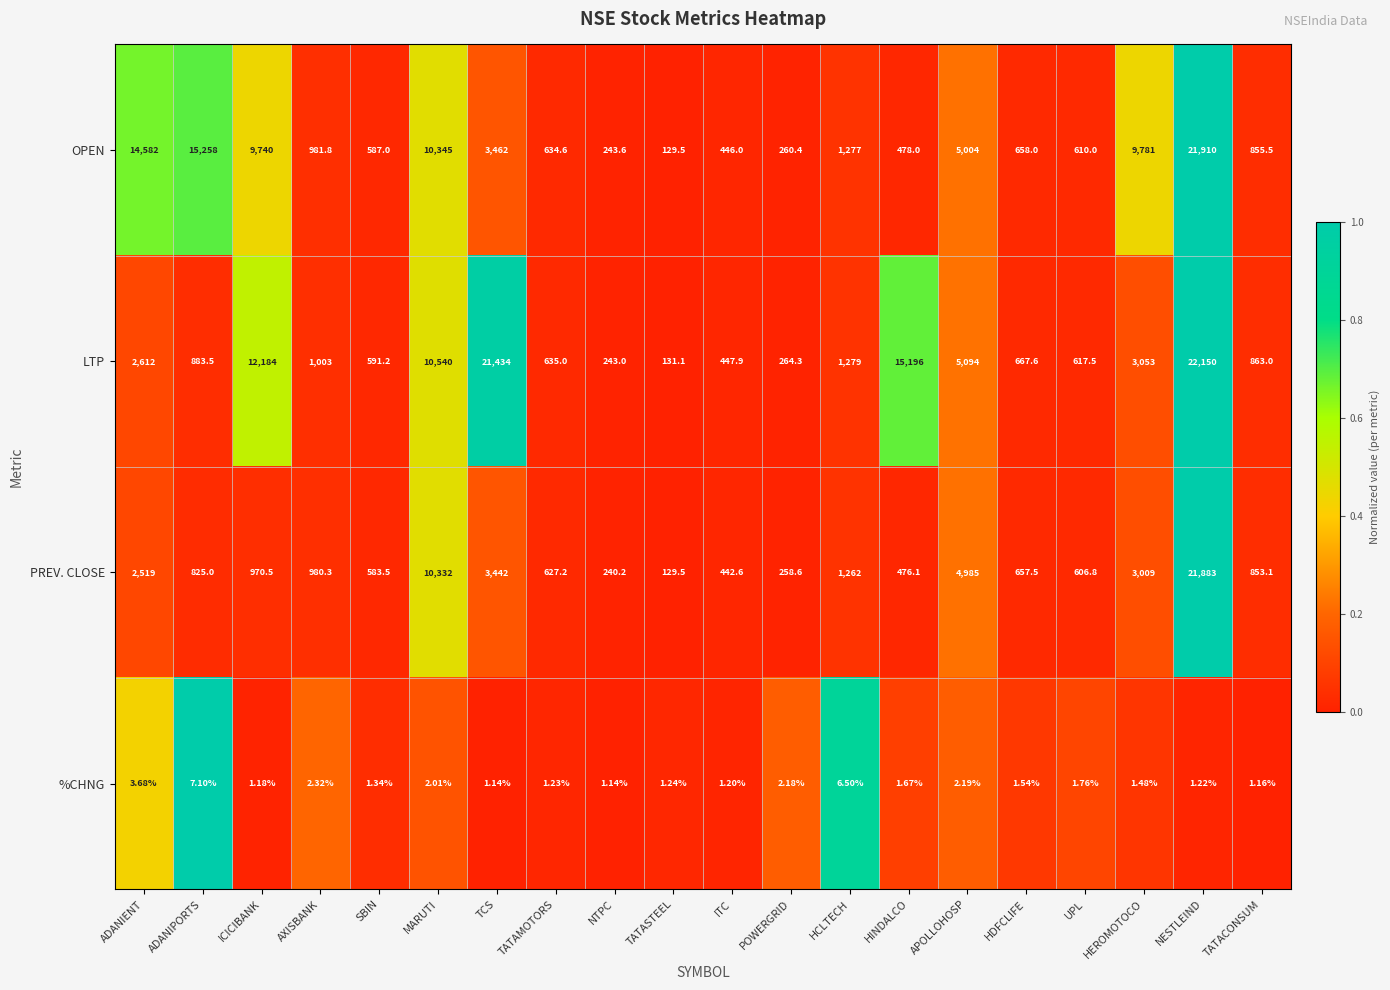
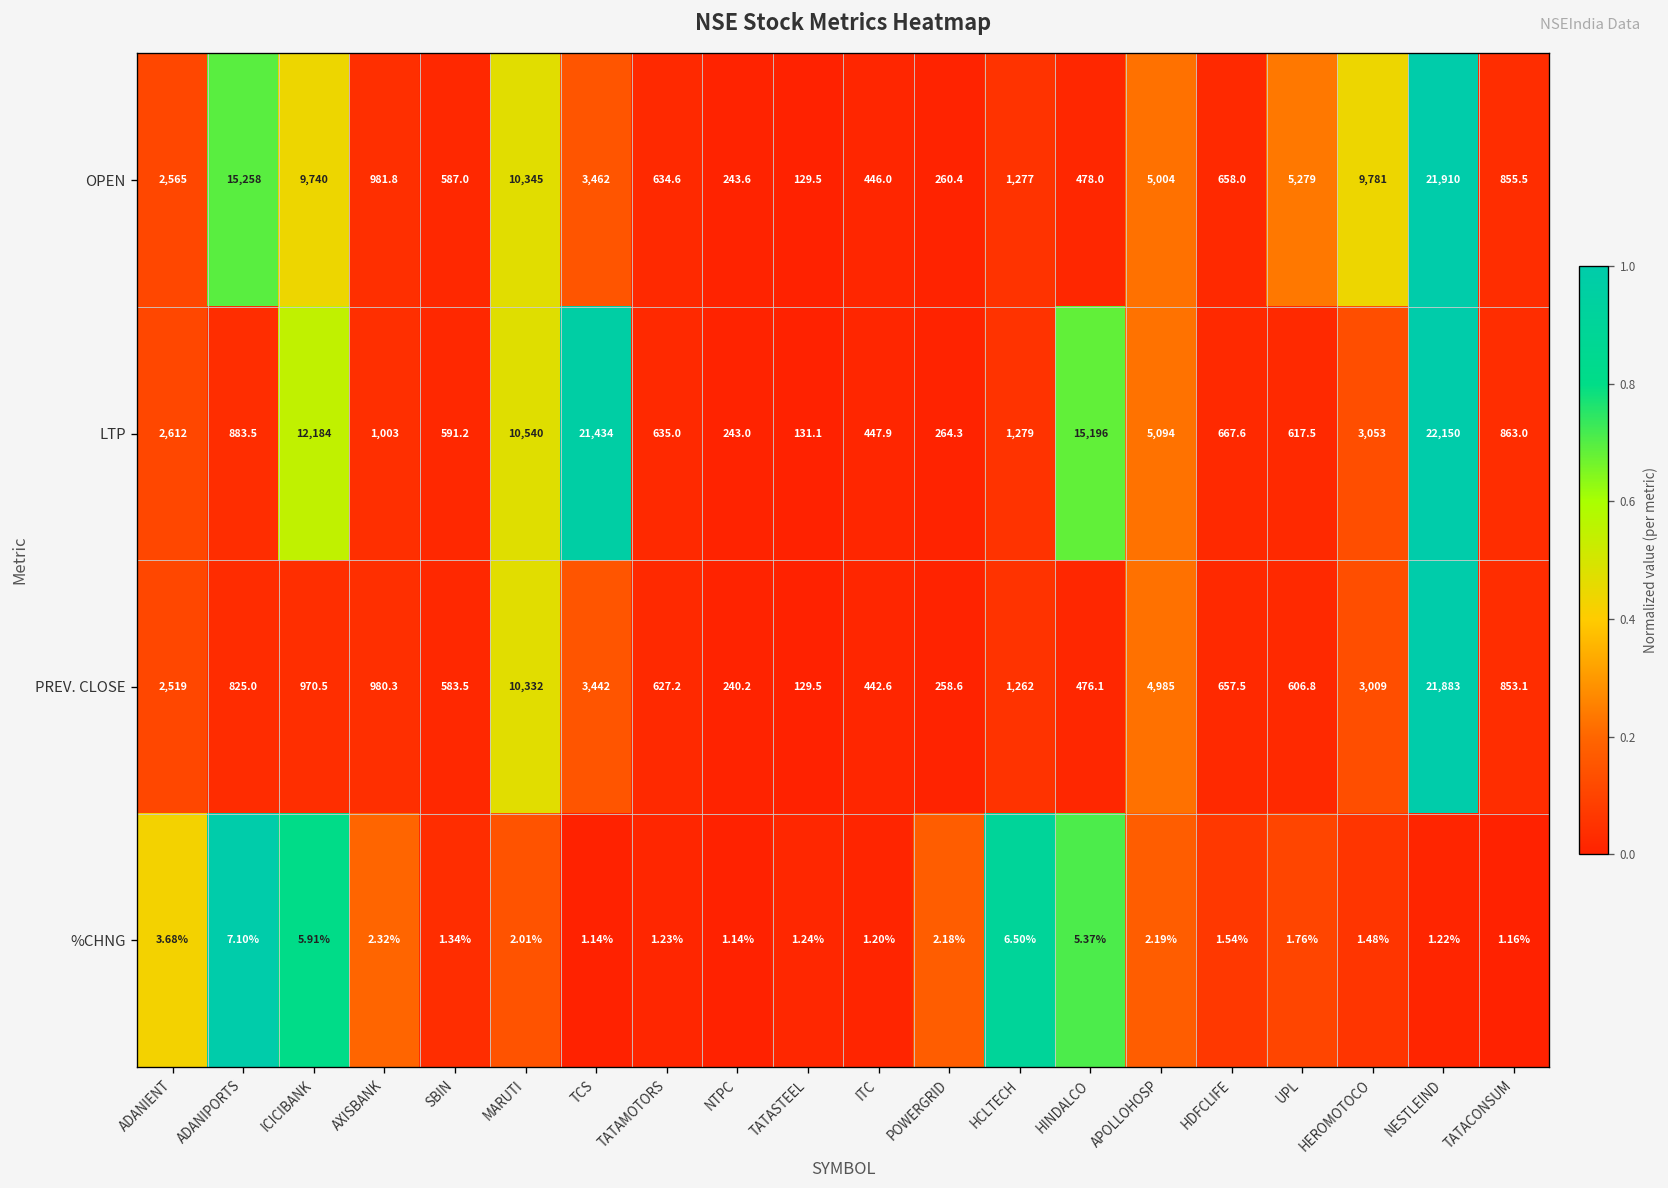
OPEN, ADANIENT: 14,582 -> 2,565
OPEN, UPL: 610.0 -> 5,279
%CHNG, ICICIBANK: 1.18% -> 5.91%
%CHNG, HINDALCO: 1.67% -> 5.37%
